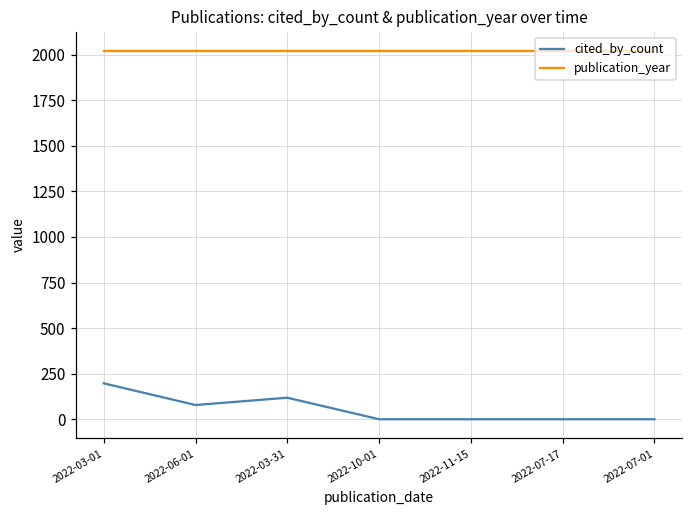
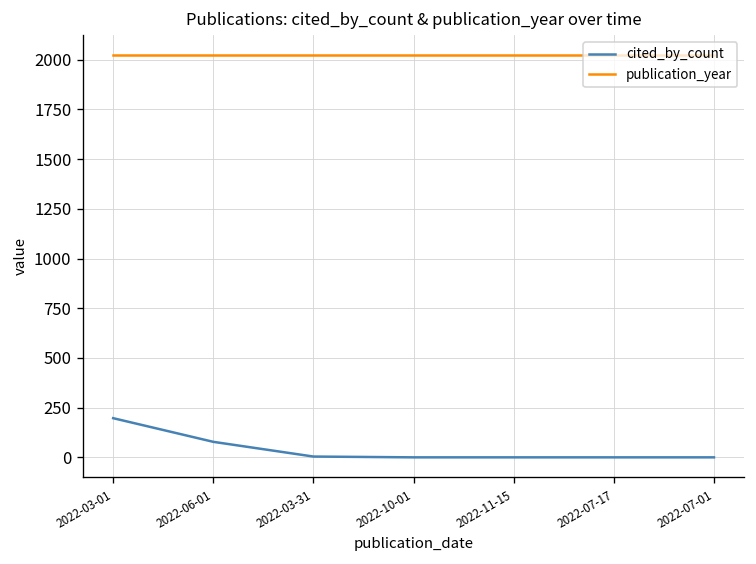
cited_by_count, 2022-03-31: 120 -> 0
